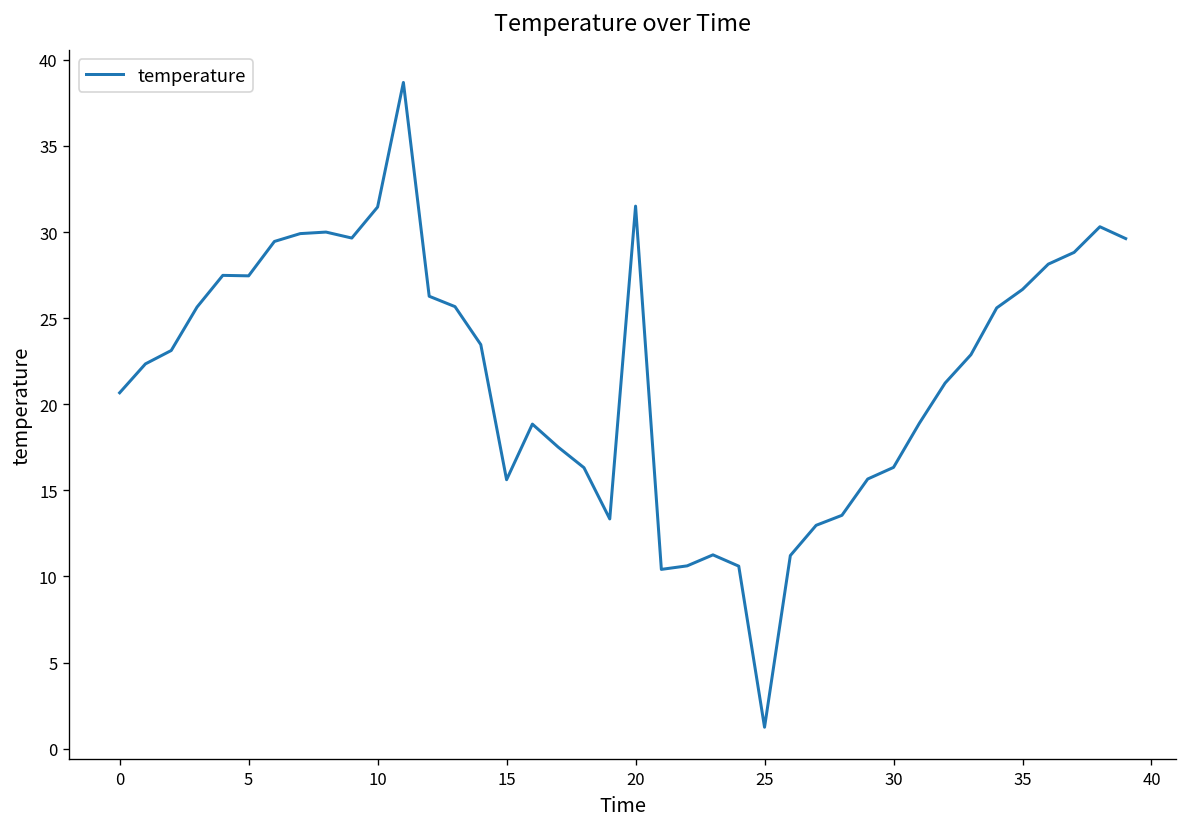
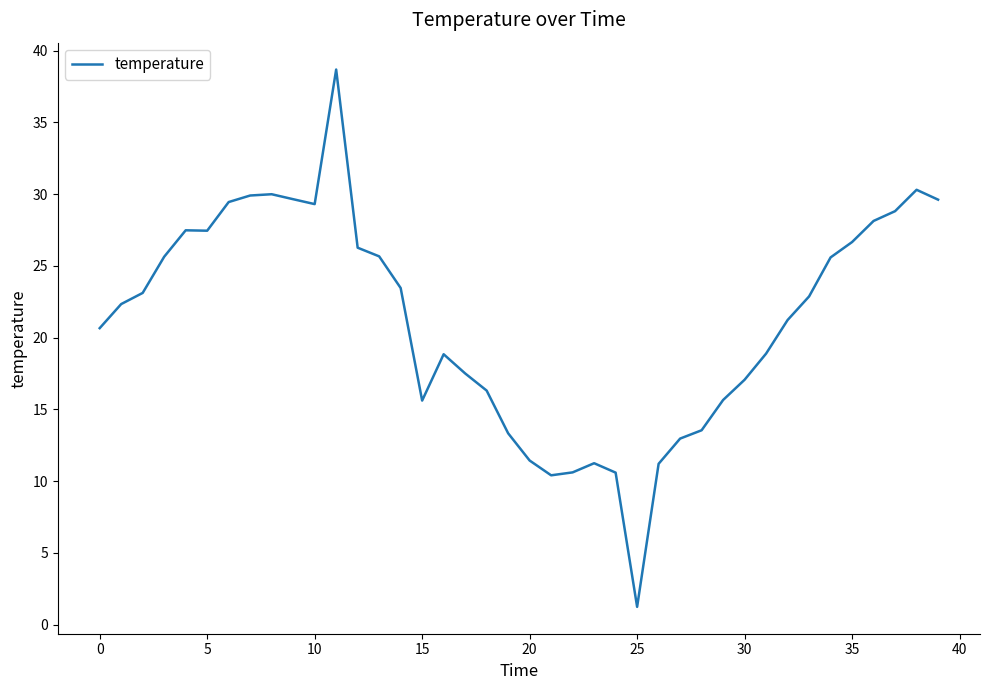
10: 31.5 -> 29.3
20: 31.5 -> 11.4
30: 16.3 -> 17.1
